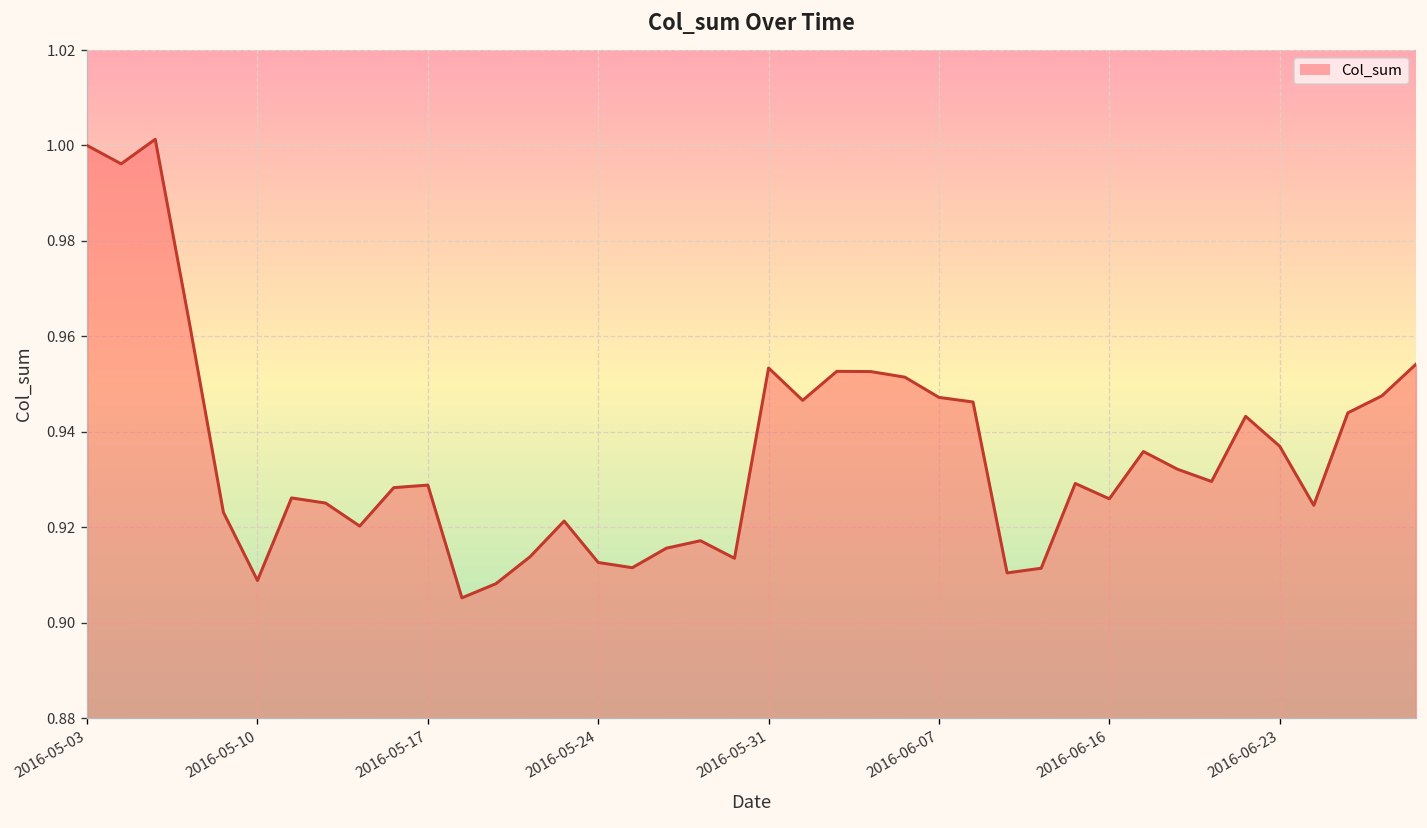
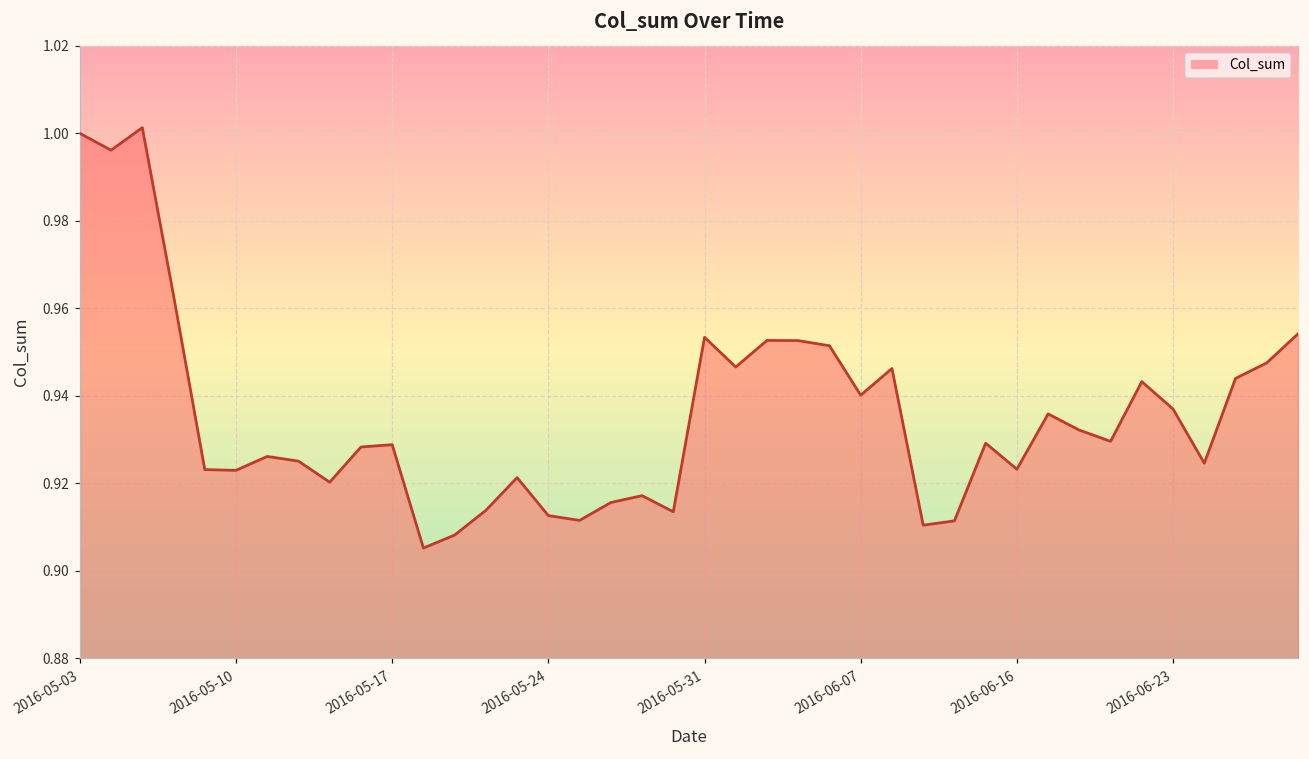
2016-05-10: 0.909 -> 0.923
2016-06-07: 0.947 -> 0.940
2016-06-16: 0.926 -> 0.923
